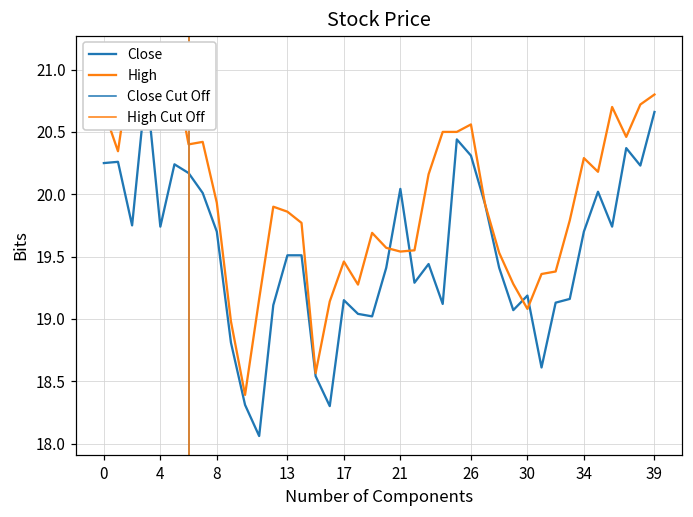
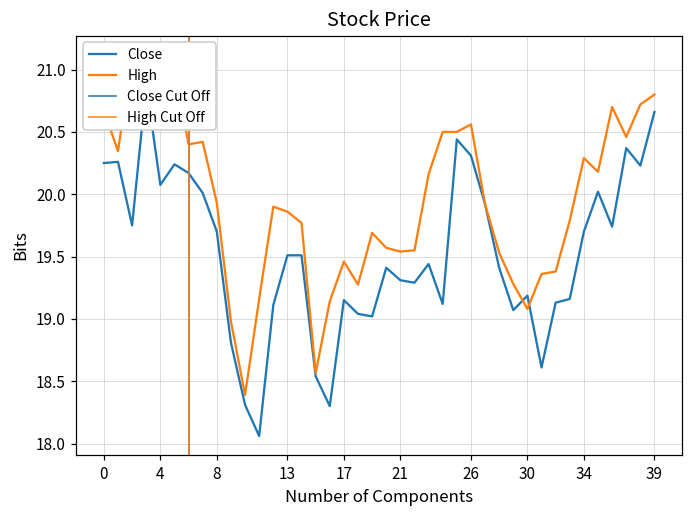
Close, 4: 19.74 -> 20.07
Close, 21: 20.04 -> 19.31
